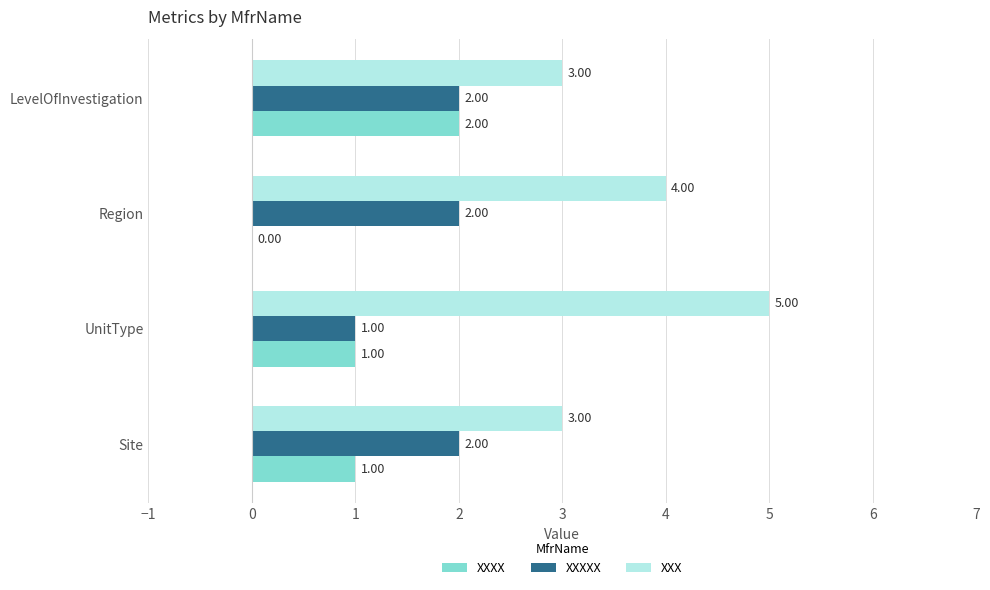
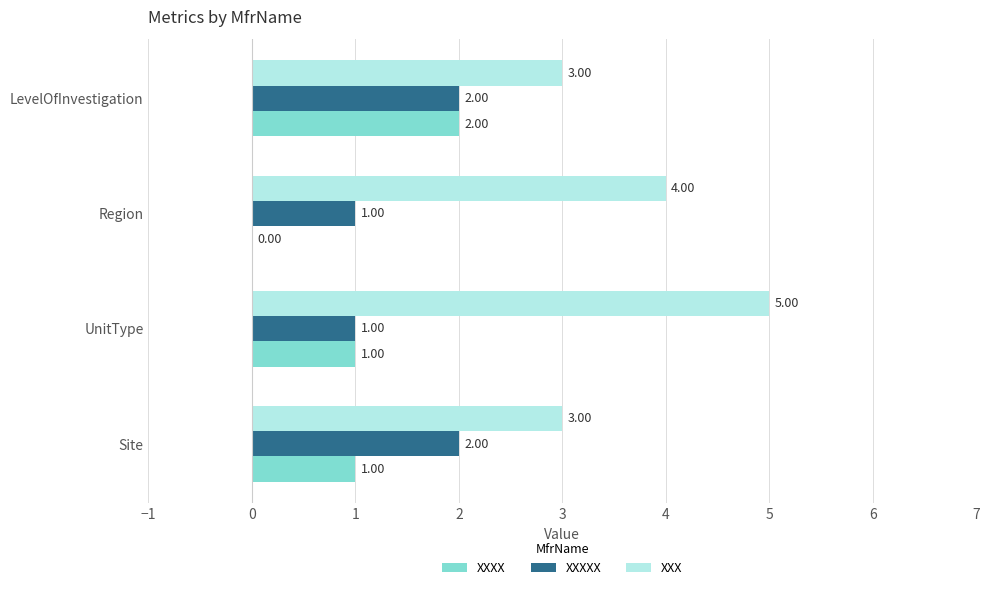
XXXXX, Region: 2.00 -> 1.00
